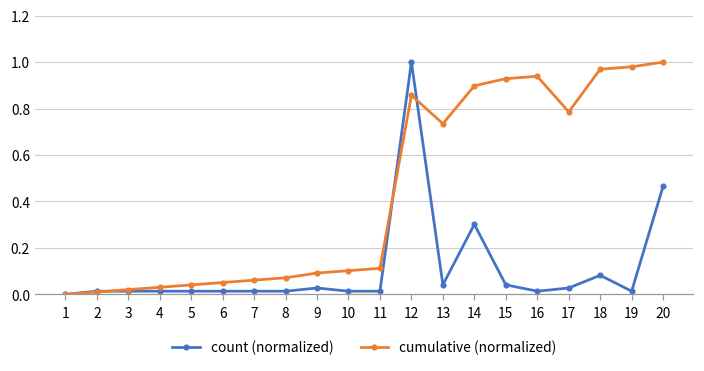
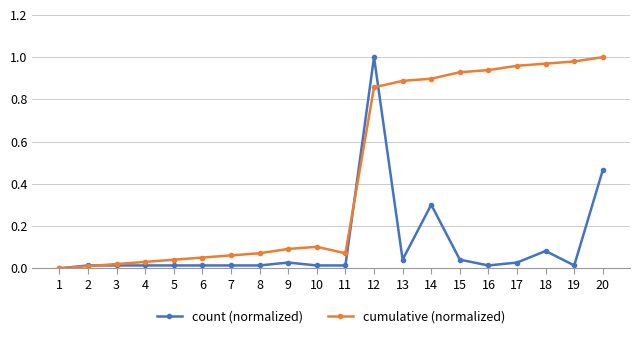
cumulative (normalized), 11: 0.11 -> 0.07
cumulative (normalized), 13: 0.73 -> 0.89
cumulative (normalized), 17: 0.79 -> 0.96
